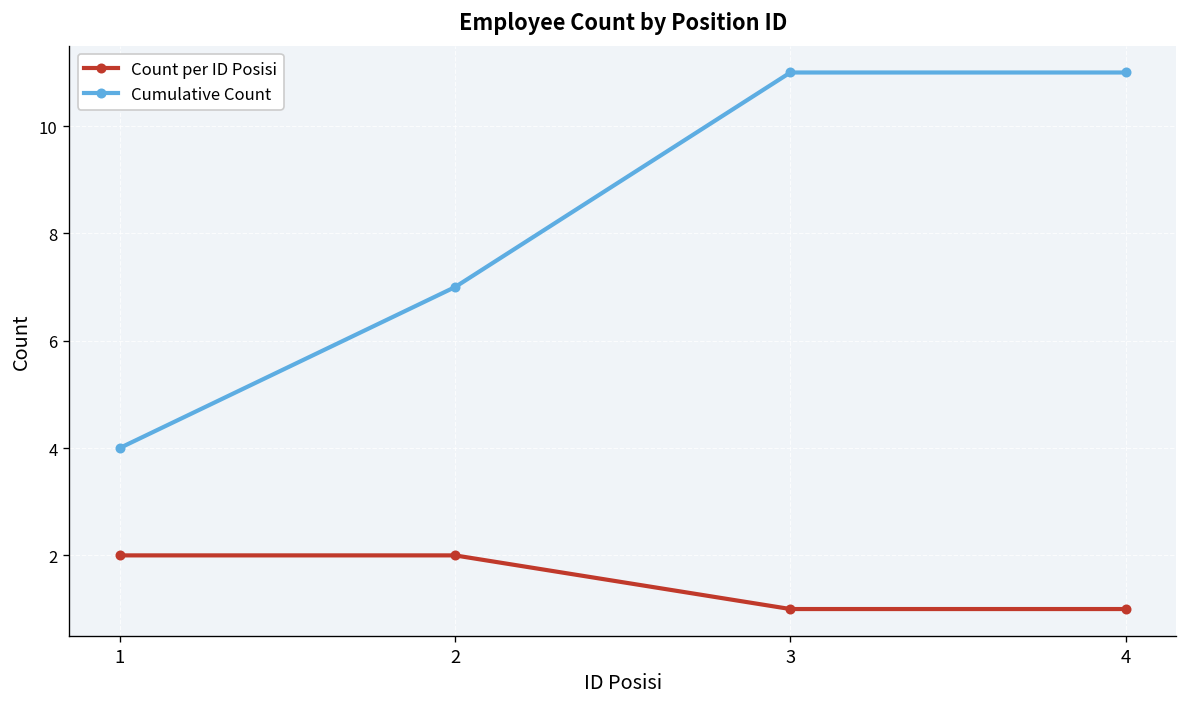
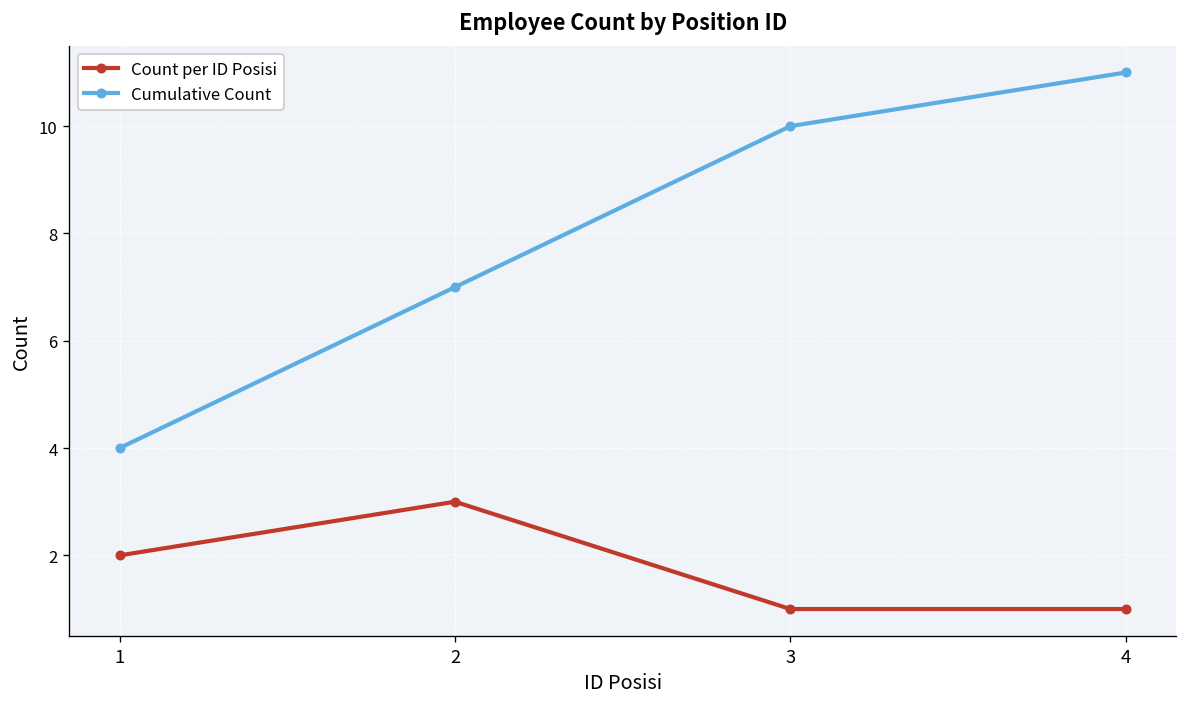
Count per ID Posisi, 2: 2 -> 3
Cumulative Count, 3: 11 -> 10
